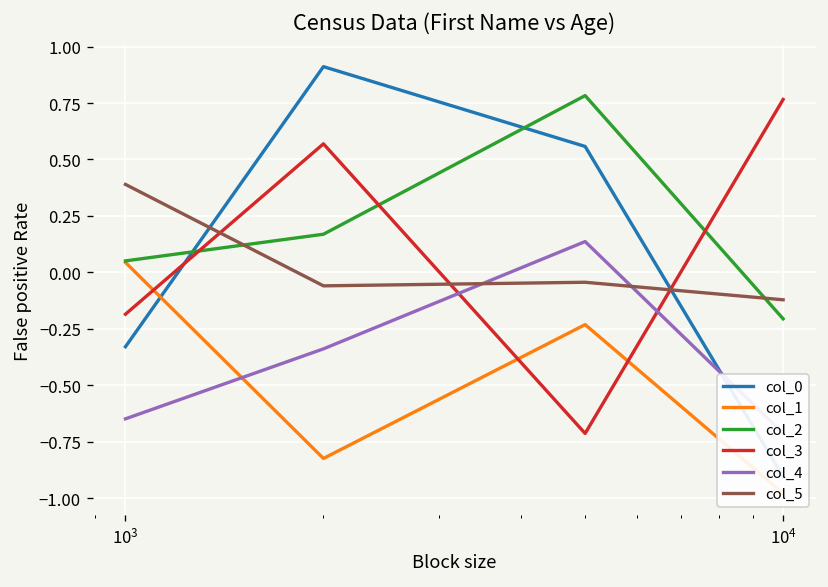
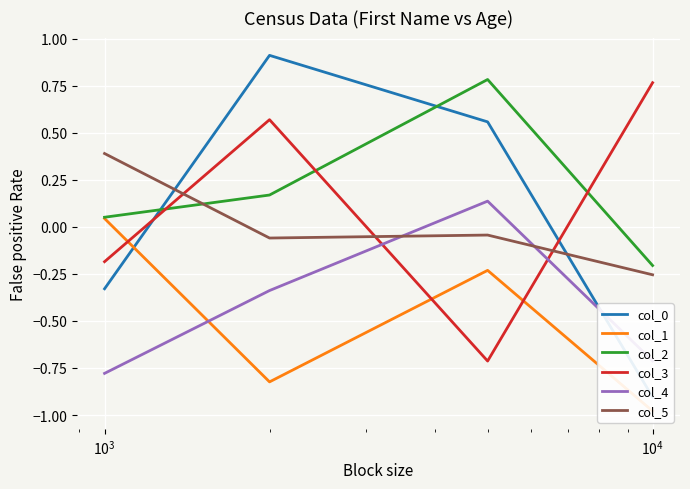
col_4, 10^3: -0.65 -> -0.78
col_5, 10^4: -0.12 -> -0.25
